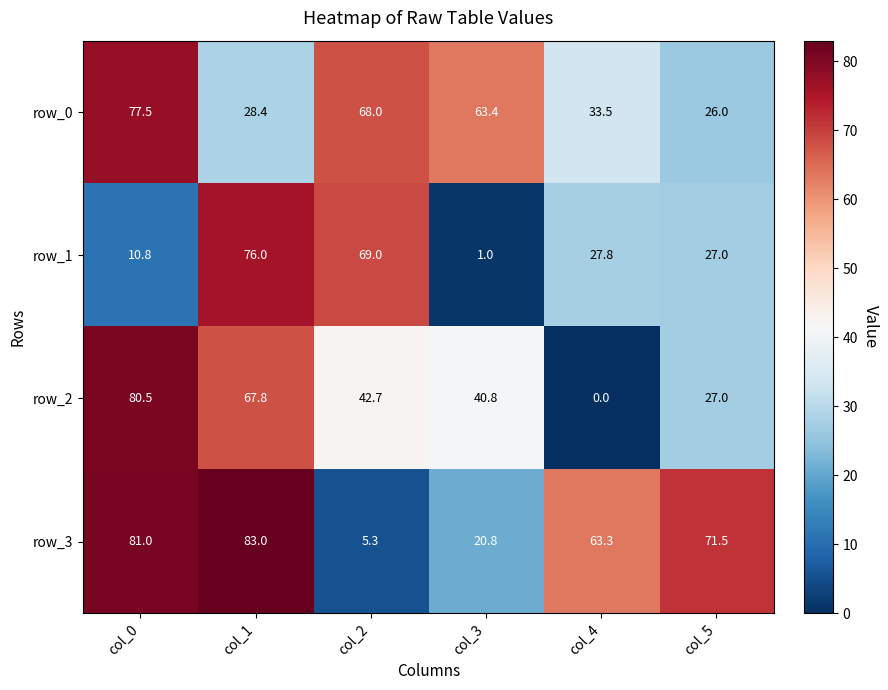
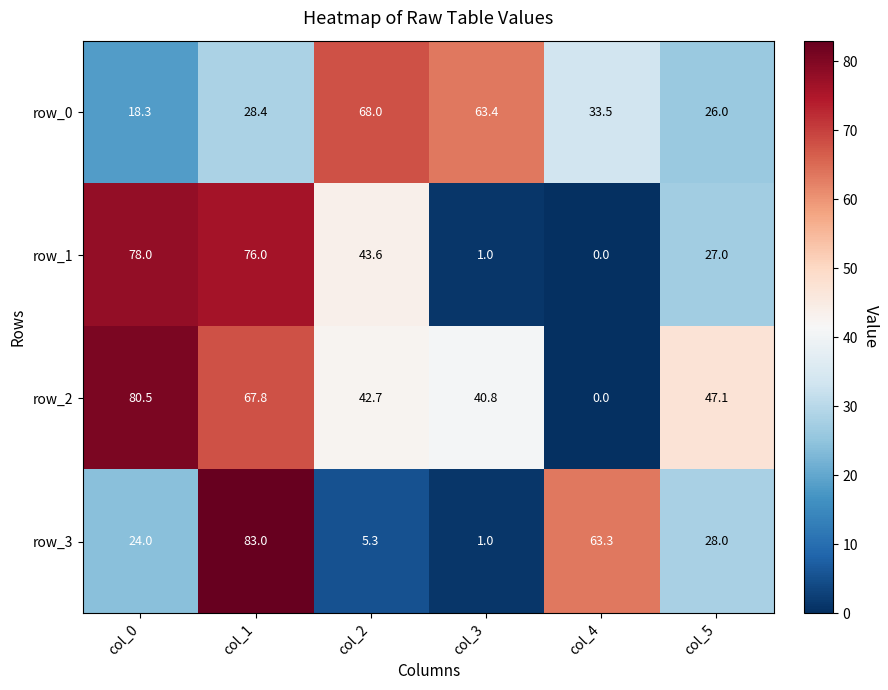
row_0, col_0: 77.5 -> 18.3
row_1, col_0: 10.8 -> 78.0
row_1, col_2: 69.0 -> 43.6
row_1, col_4: 27.8 -> 0.0
row_2, col_5: 27.0 -> 47.1
row_3, col_0: 81.0 -> 24.0
row_3, col_3: 20.8 -> 1.0
row_3, col_5: 71.5 -> 28.0
